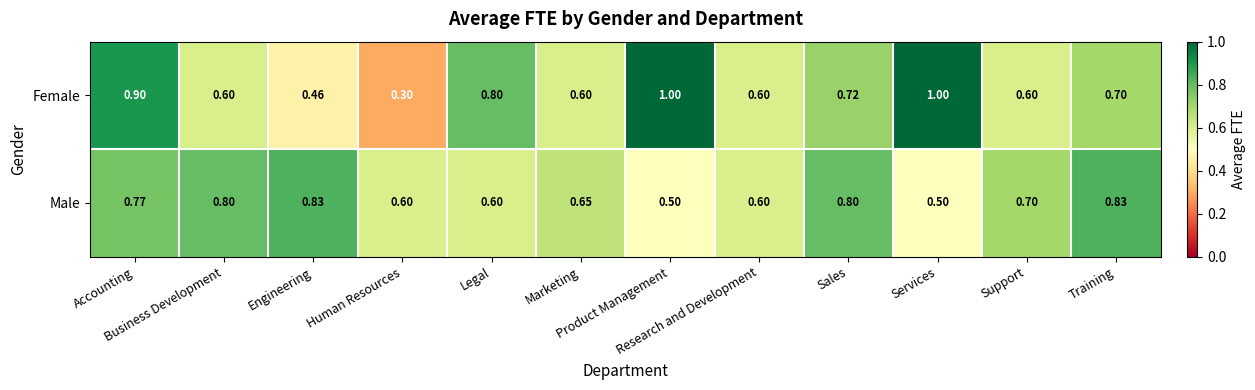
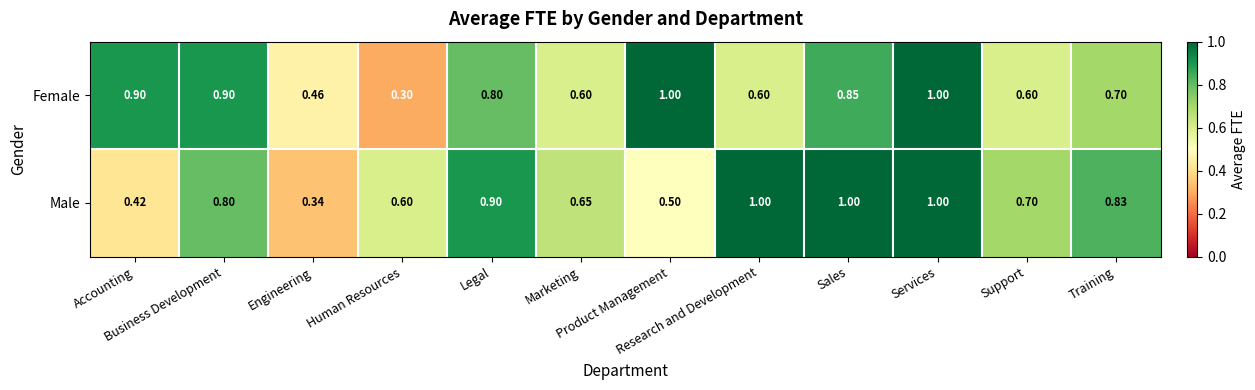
Female, Business Development: 0.60 -> 0.90
Female, Sales: 0.72 -> 0.85
Male, Accounting: 0.77 -> 0.42
Male, Engineering: 0.83 -> 0.34
Male, Legal: 0.60 -> 0.90
Male, Research and Development: 0.60 -> 1.00
Male, Sales: 0.80 -> 1.00
Male, Services: 0.50 -> 1.00
